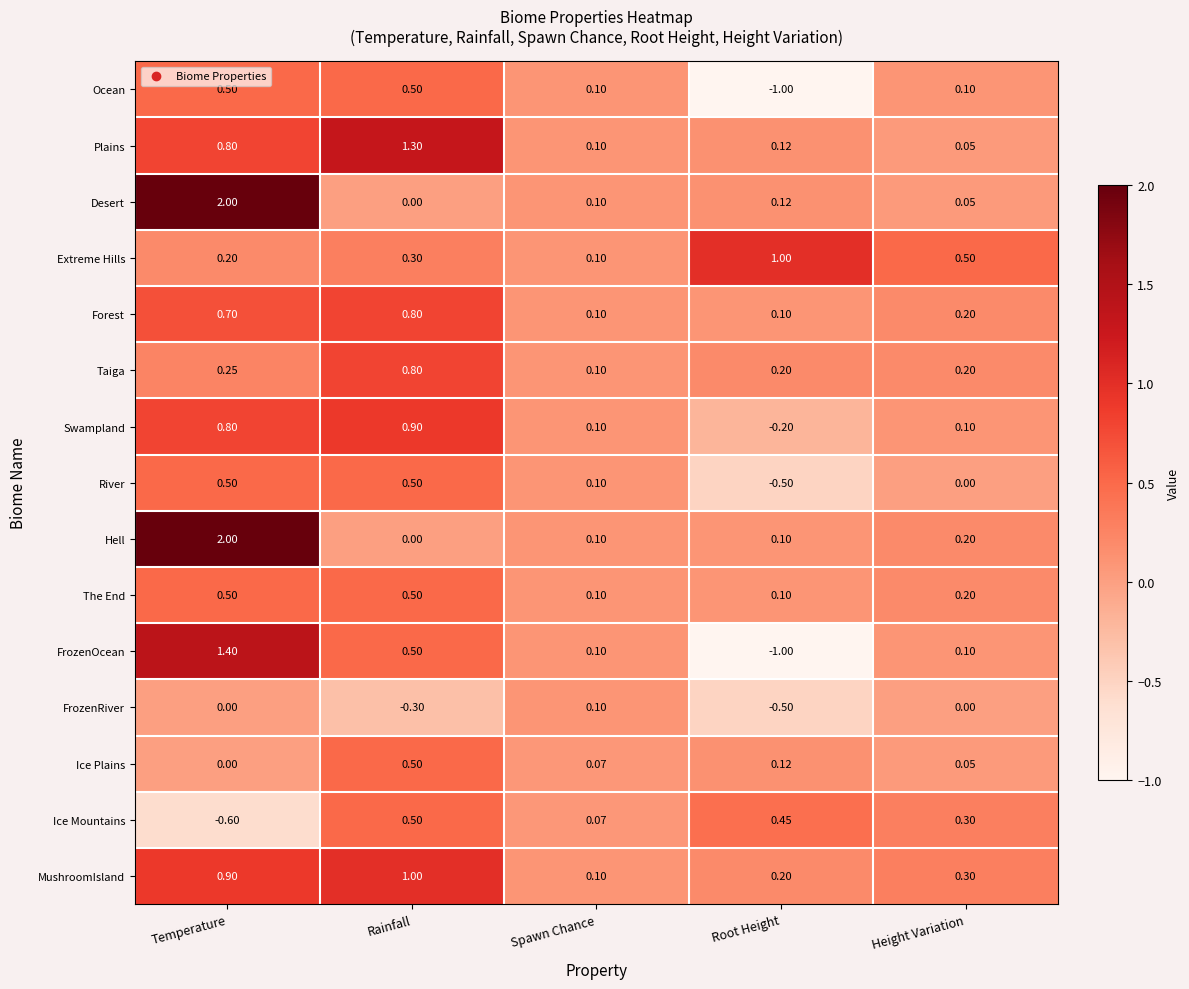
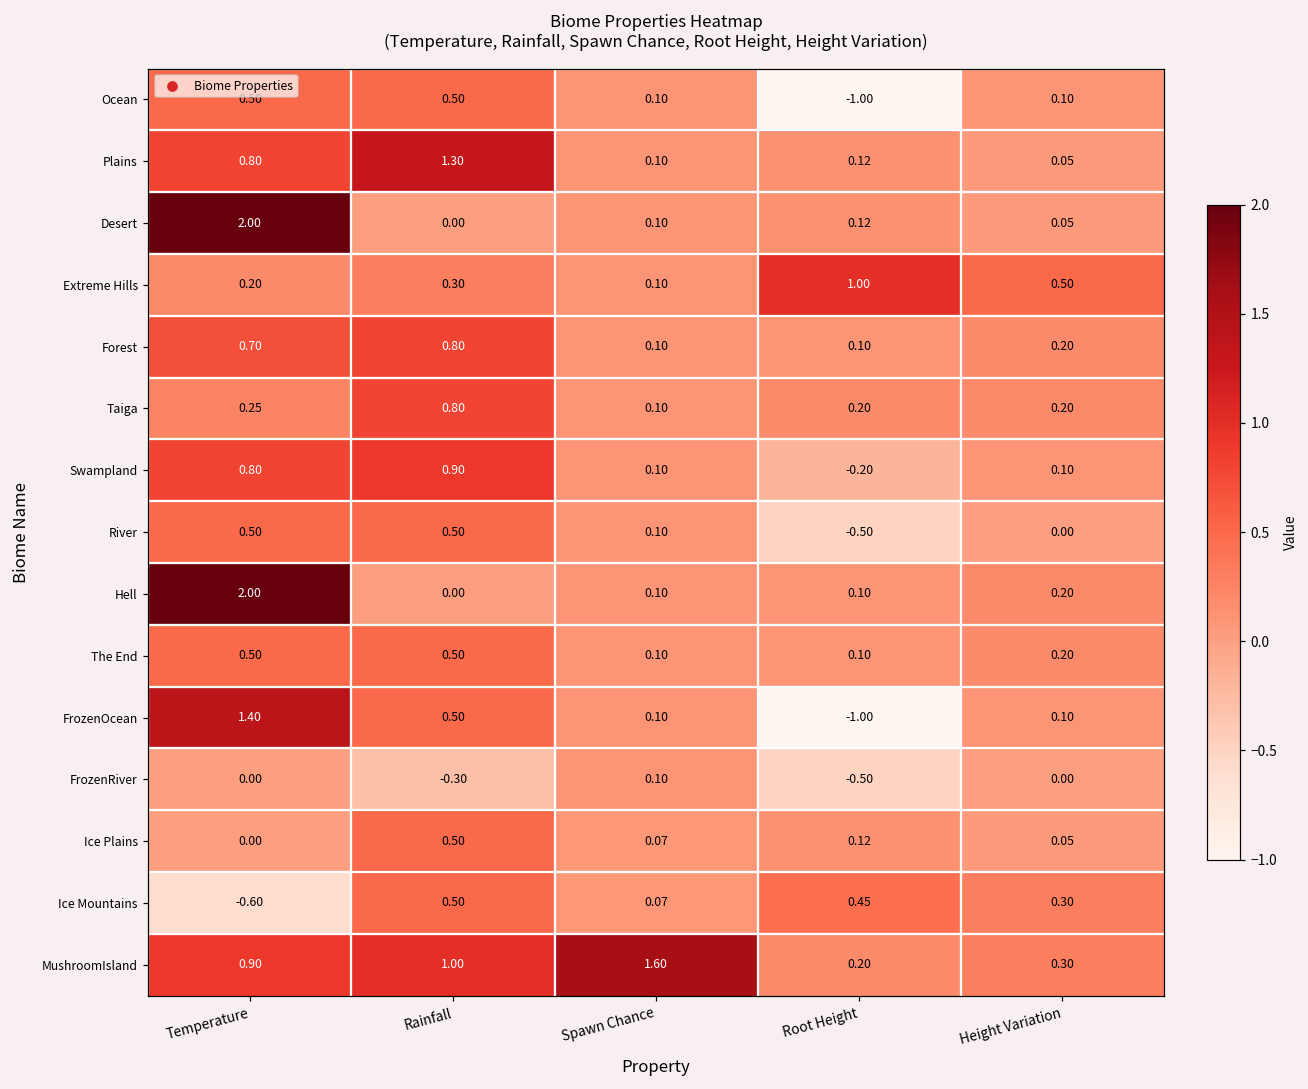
MushroomIsland, Spawn Chance: 0.10 -> 1.60
